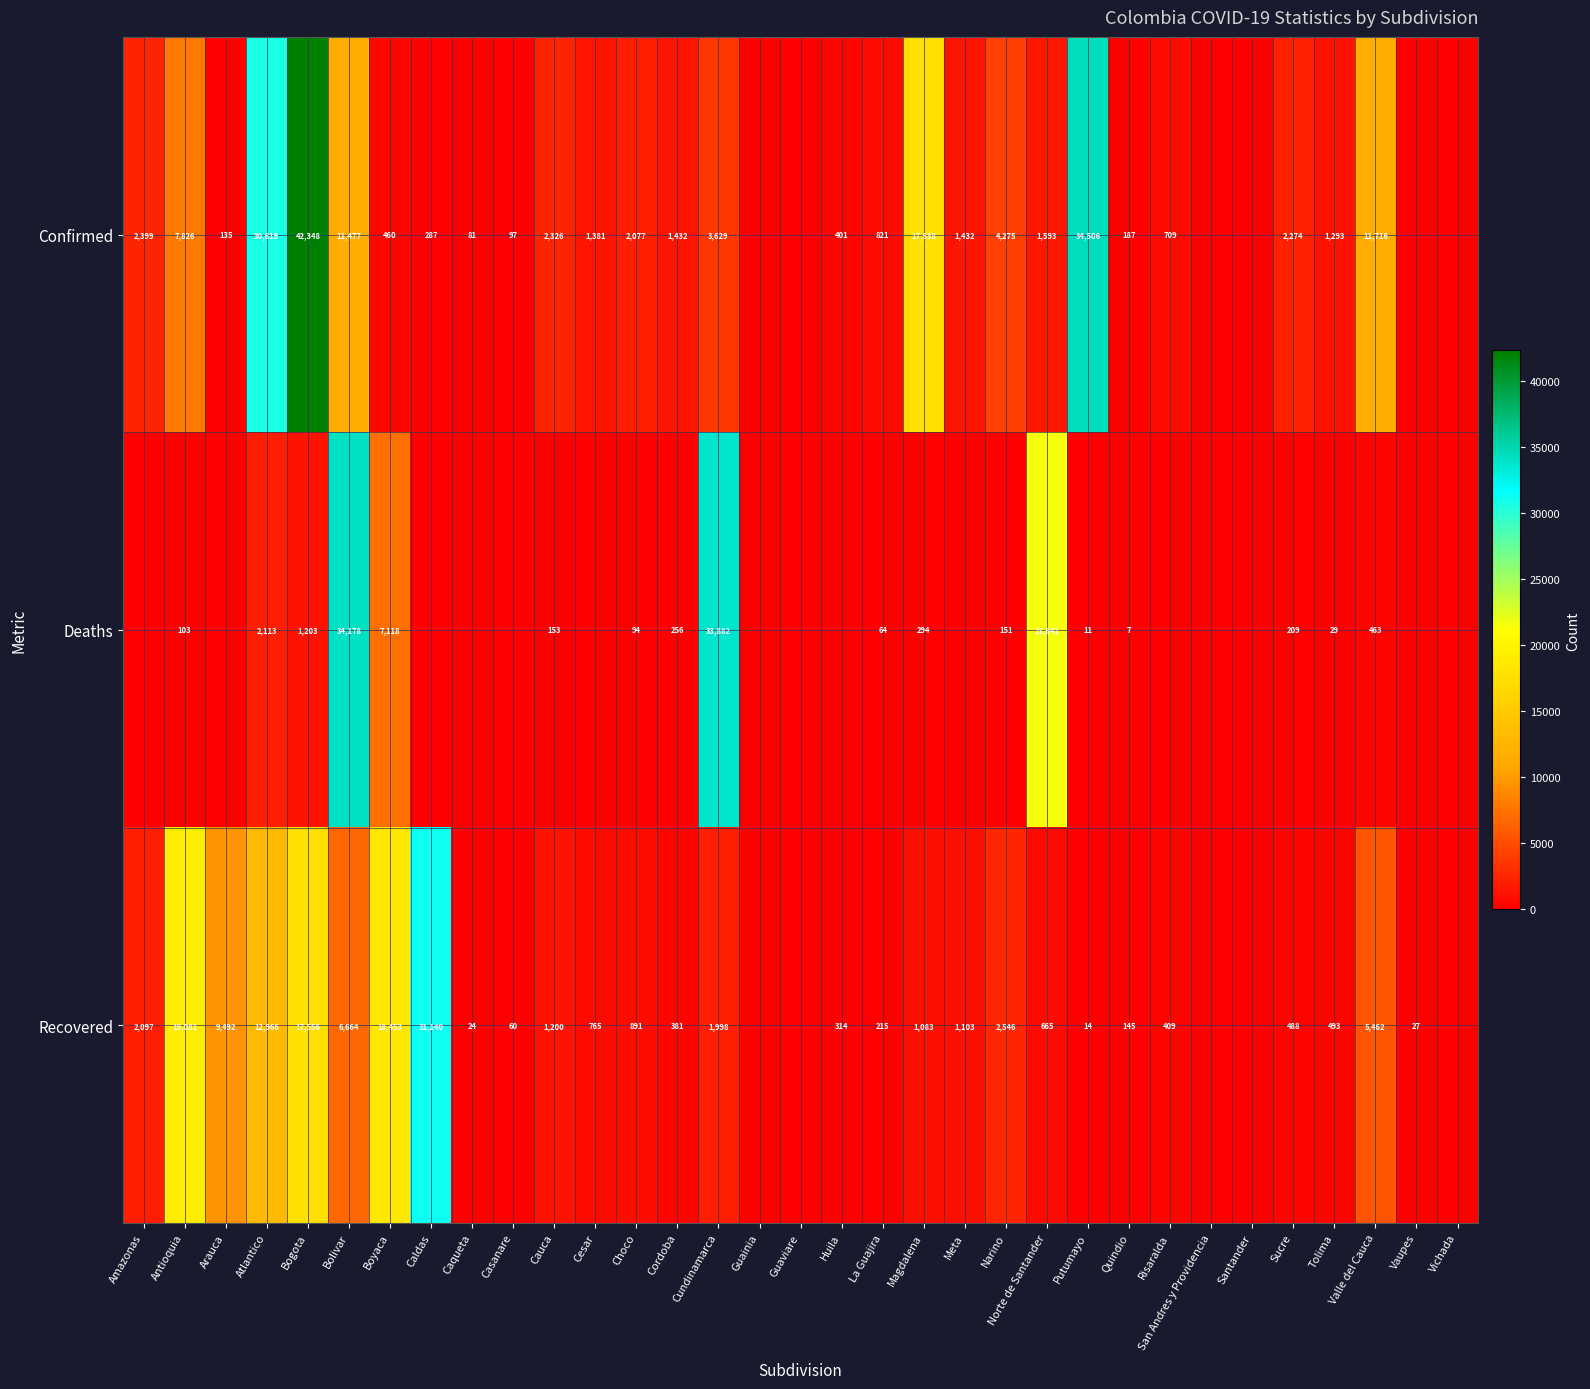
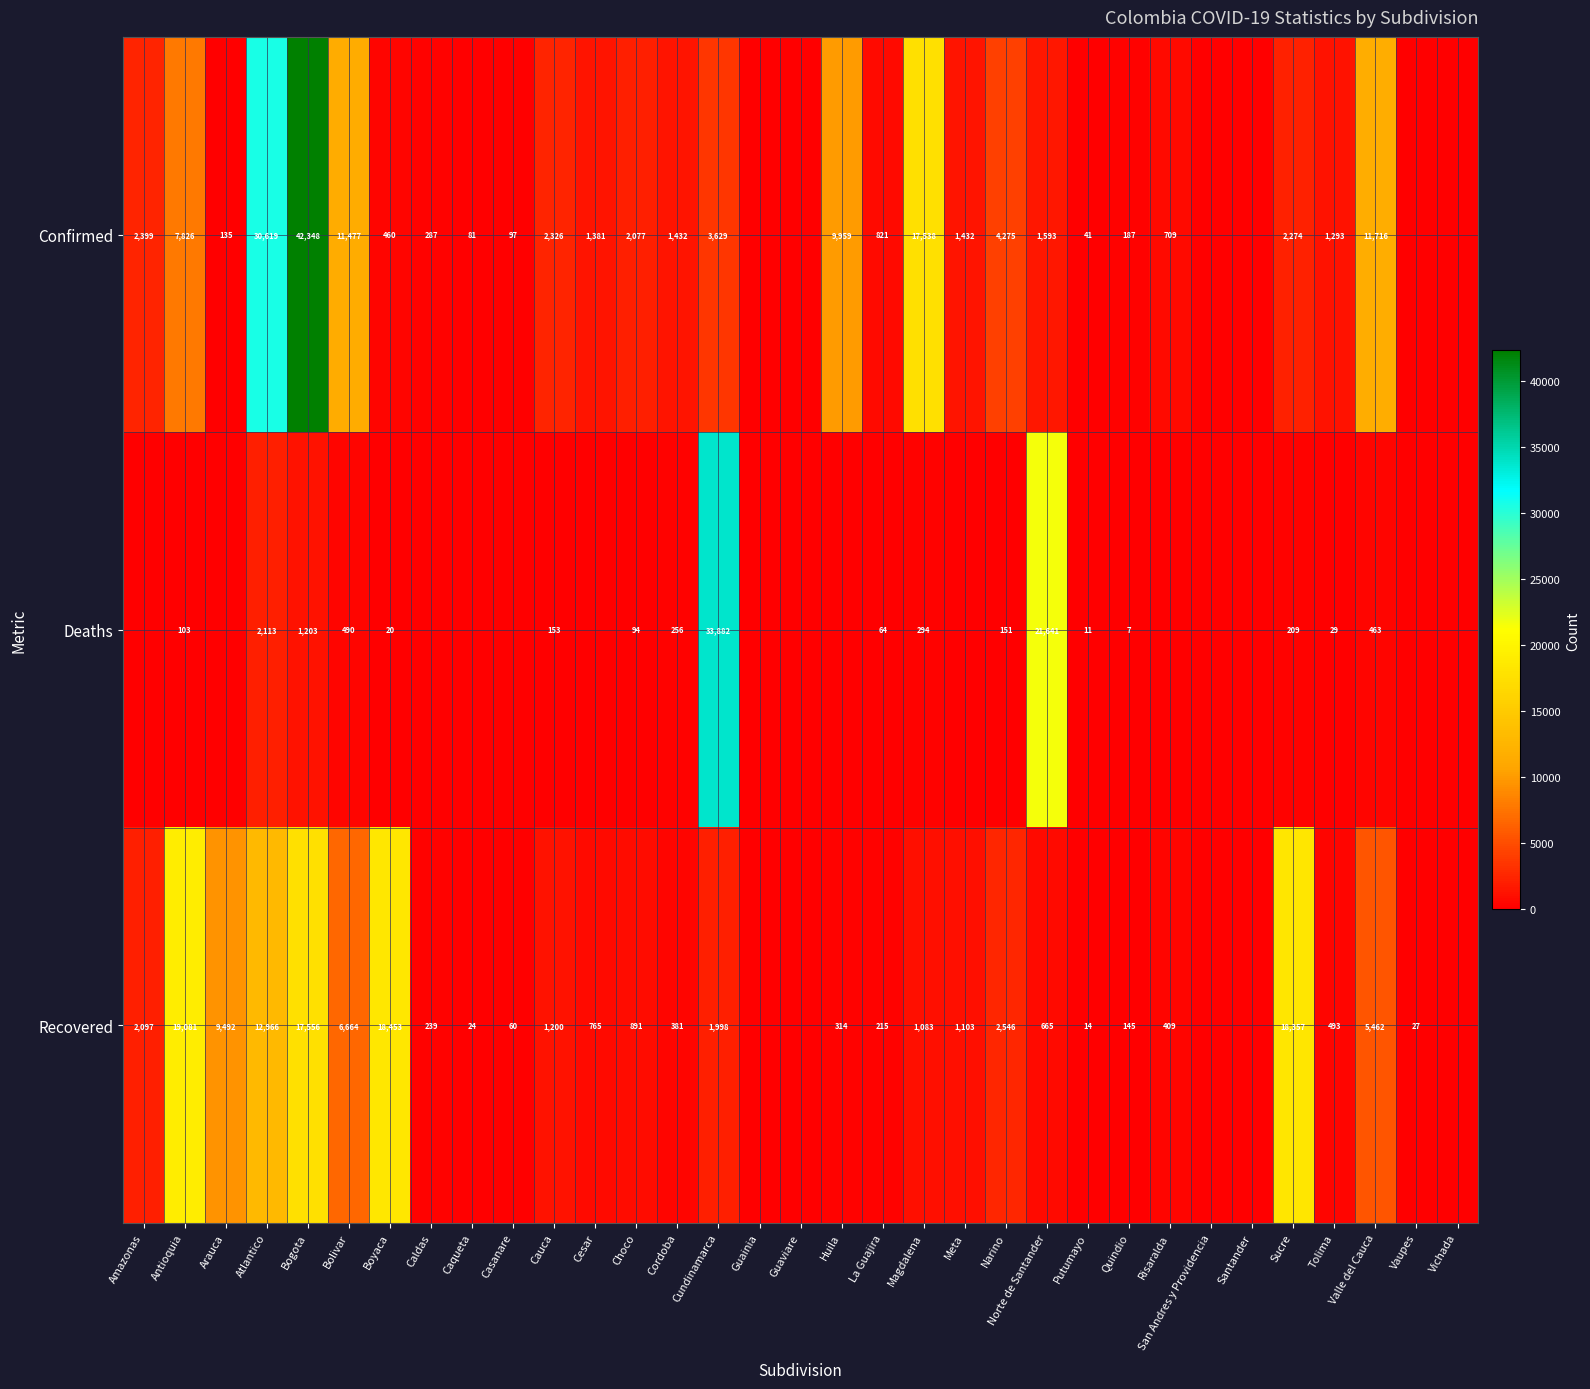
Confirmed, Huila: 401 -> 9,959
Confirmed, Putumayo: 34,506 -> 41
Deaths, Bolivar: 34,178 -> 490
Deaths, Boyaca: 7,118 -> 20
Recovered, Caldas: 31,140 -> 239
Recovered, Sucre: 488 -> 18,357
